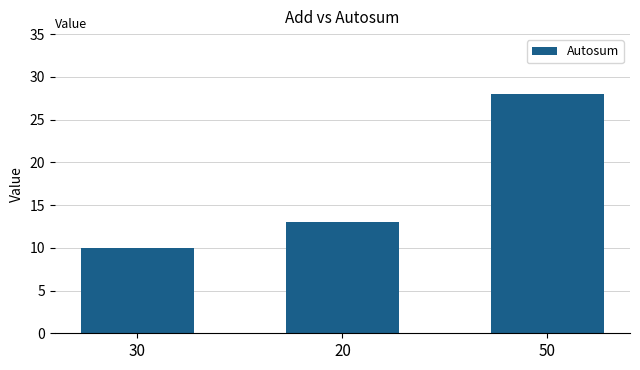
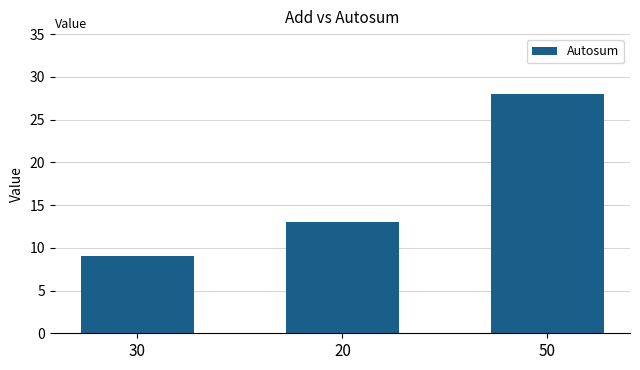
30: 10 -> 9
